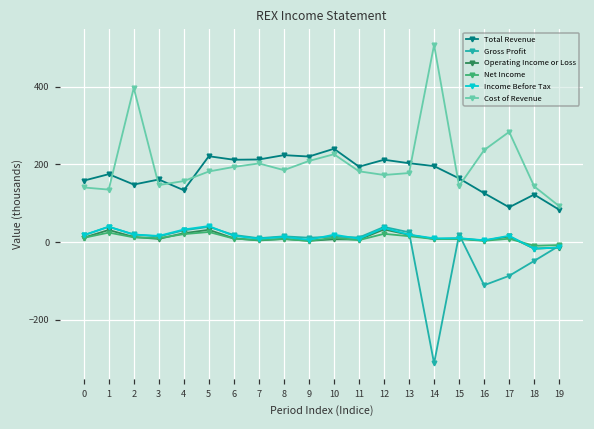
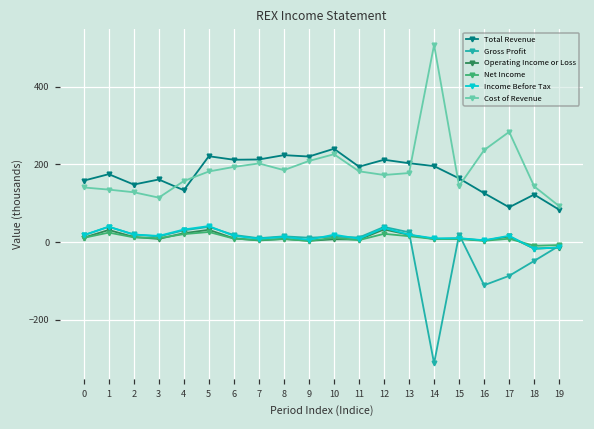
Cost of Revenue, 2: 400 -> 130
Cost of Revenue, 3: 150 -> 110
